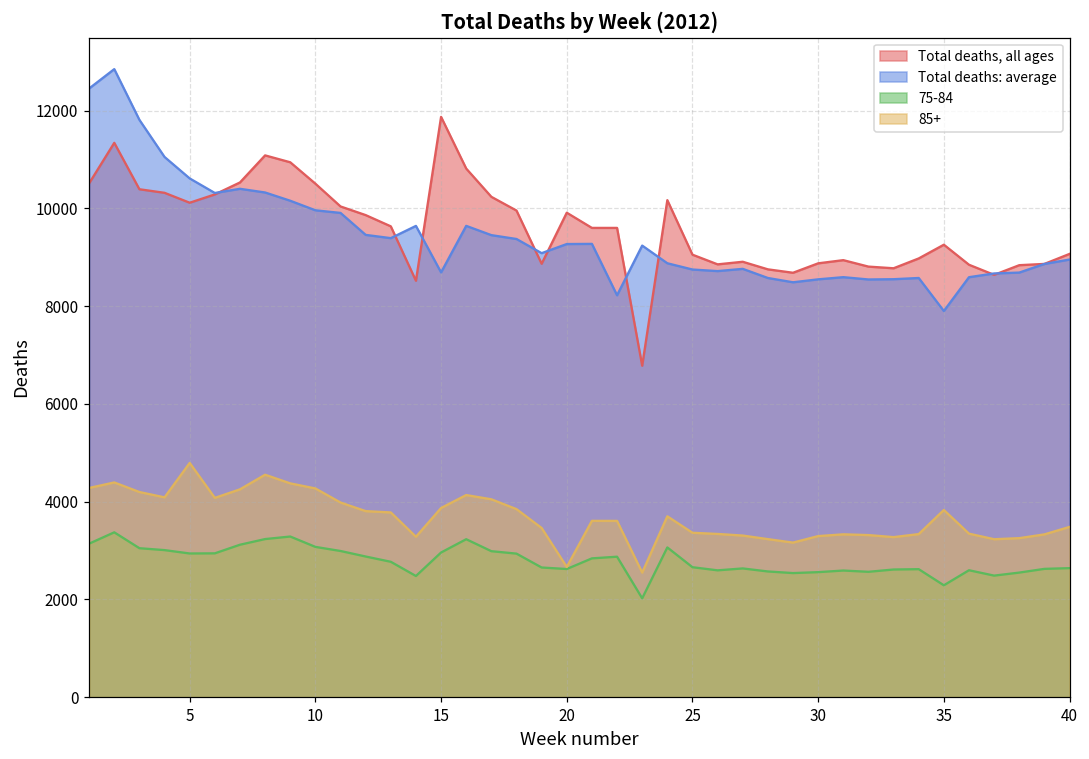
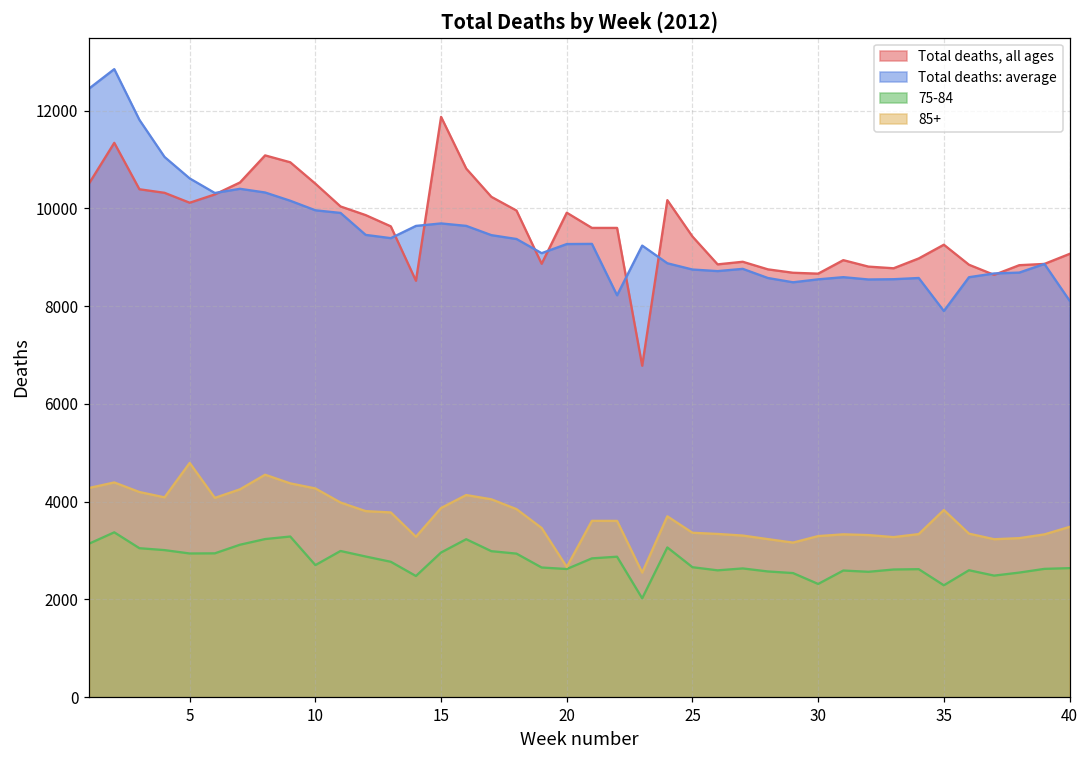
75-84, 10: 3100 -> 2700
Total deaths: average, 15: 8700 -> 9700
Total deaths, all ages, 25: 9100 -> 9400
Total deaths, all ages, 30: 8900 -> 8700
75-84, 30: 2600 -> 2300
Total deaths: average, 40: 9000 -> 8100
